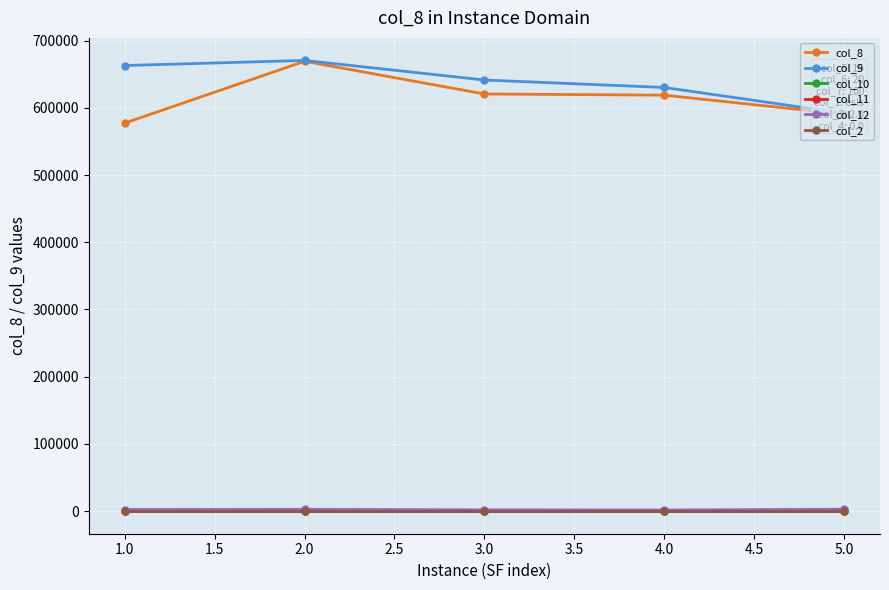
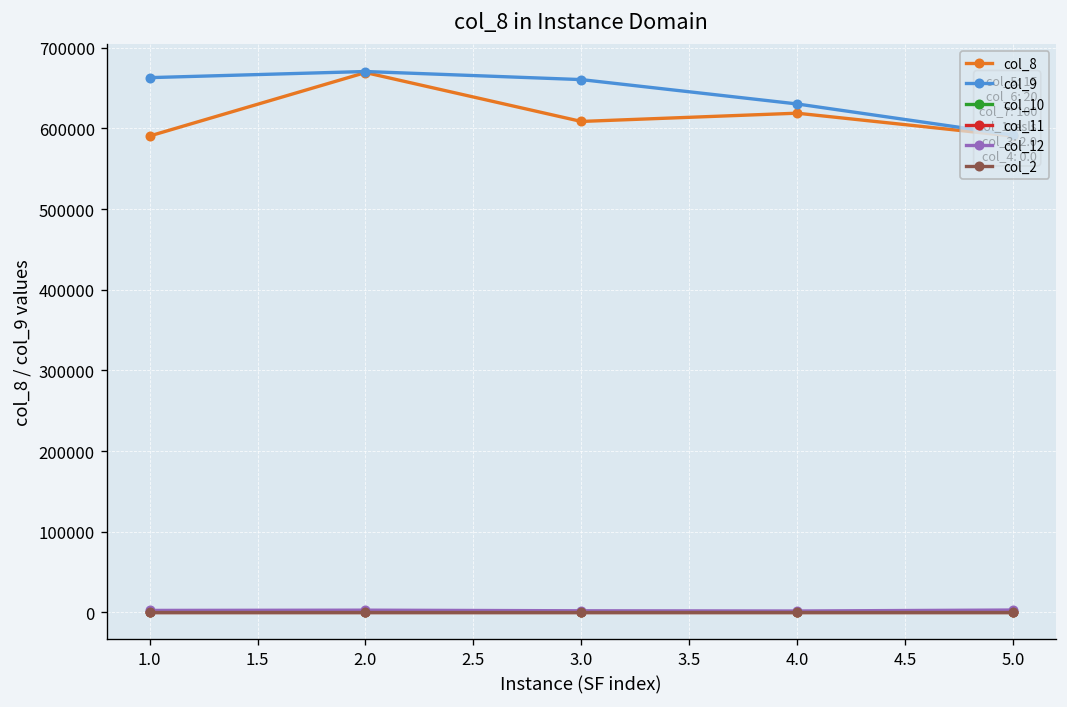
col_8, 1.0: 580000 -> 590000
col_8, 3.0: 620000 -> 610000
col_9, 3.0: 640000 -> 660000
